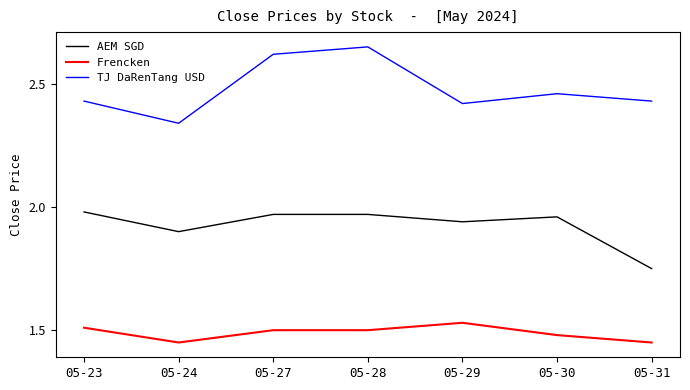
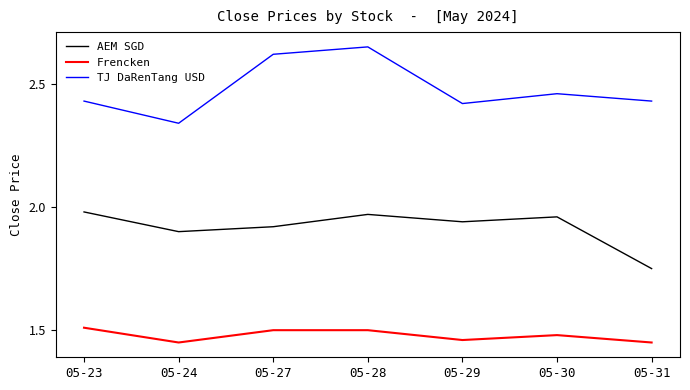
AEM SGD, 05-27: 1.97 -> 1.92
Frencken, 05-29: 1.53 -> 1.46
